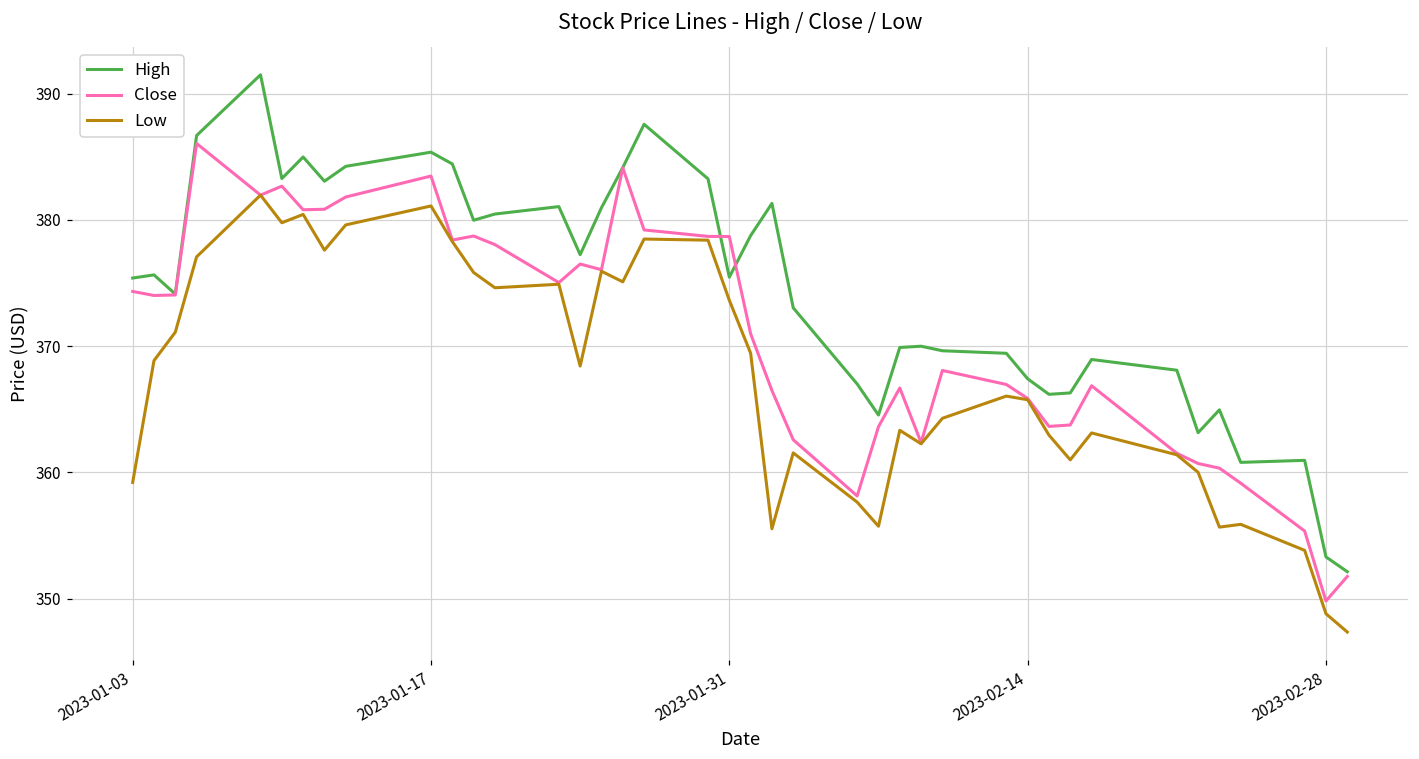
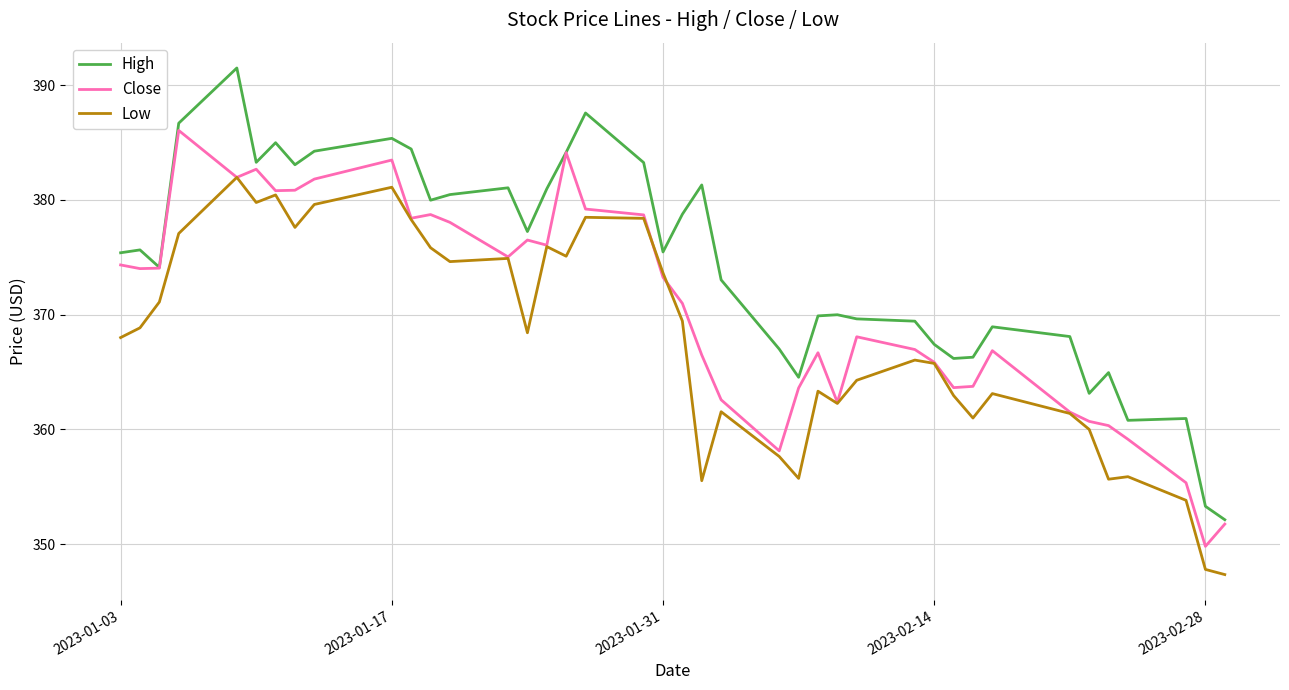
Low, 2023-01-03: 359.2 -> 368.0
Close, 2023-01-31: 378.7 -> 373.3
Low, 2023-02-28: 348.8 -> 347.8
